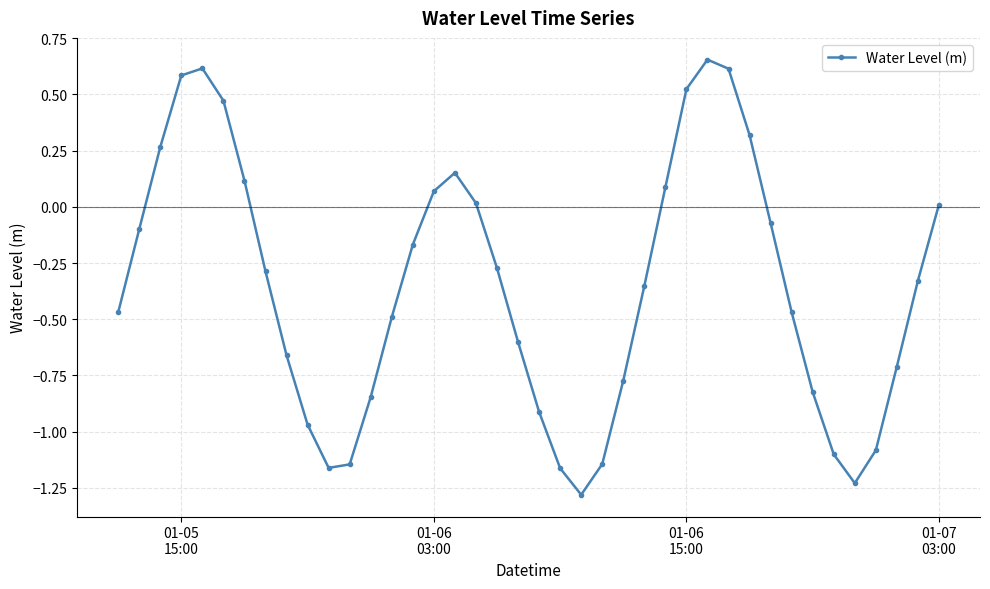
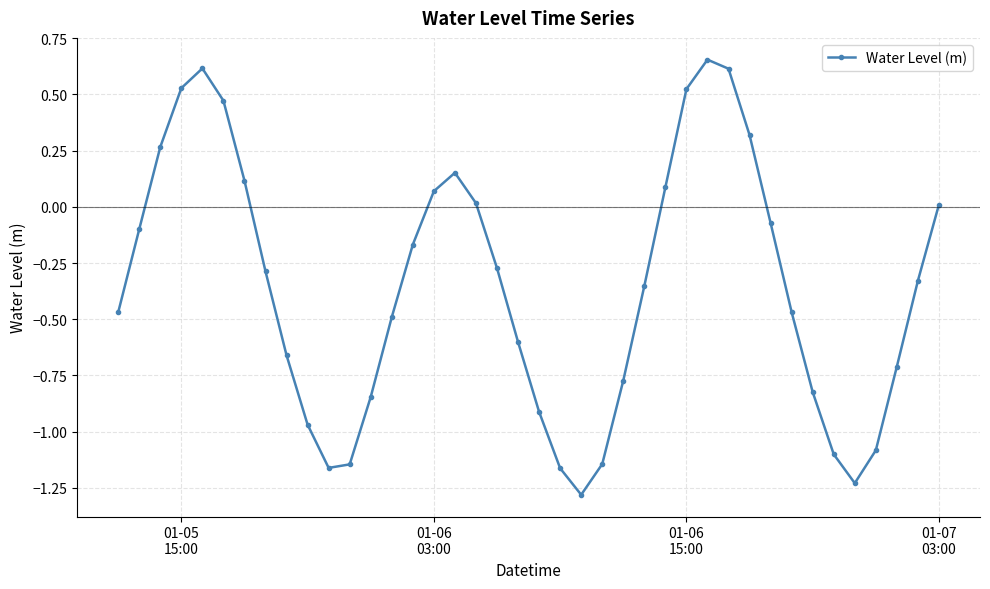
01-05 15:00: 0.58 -> 0.53
